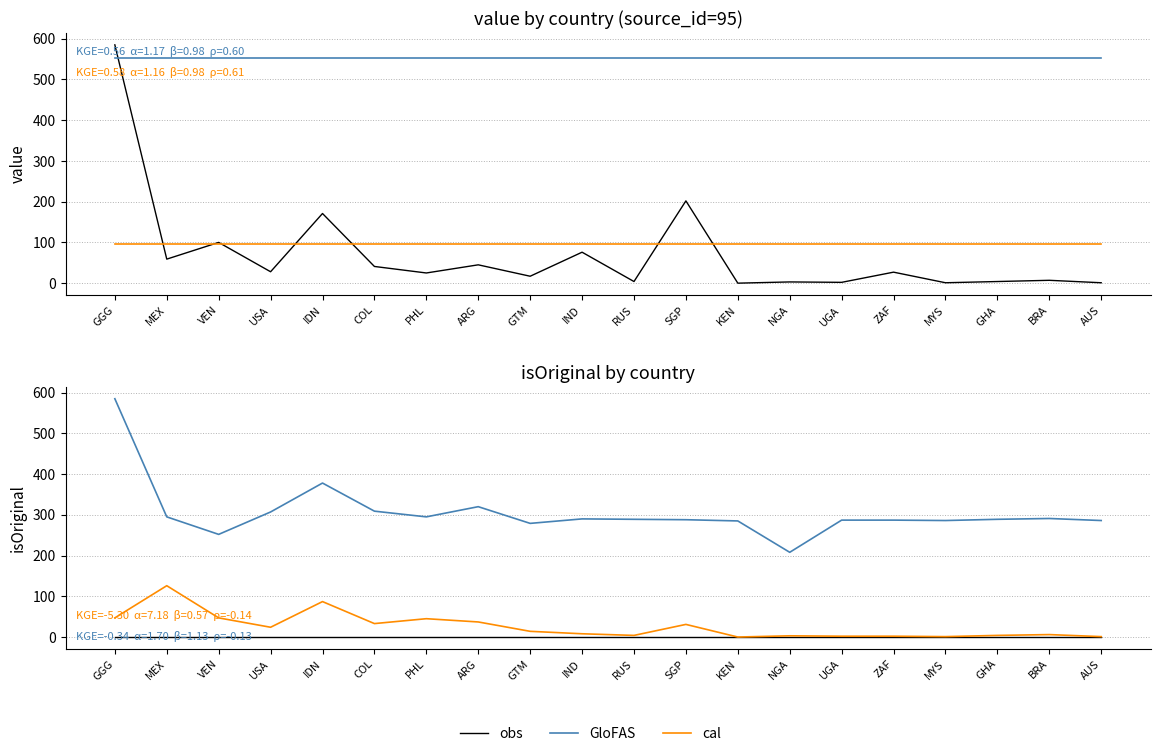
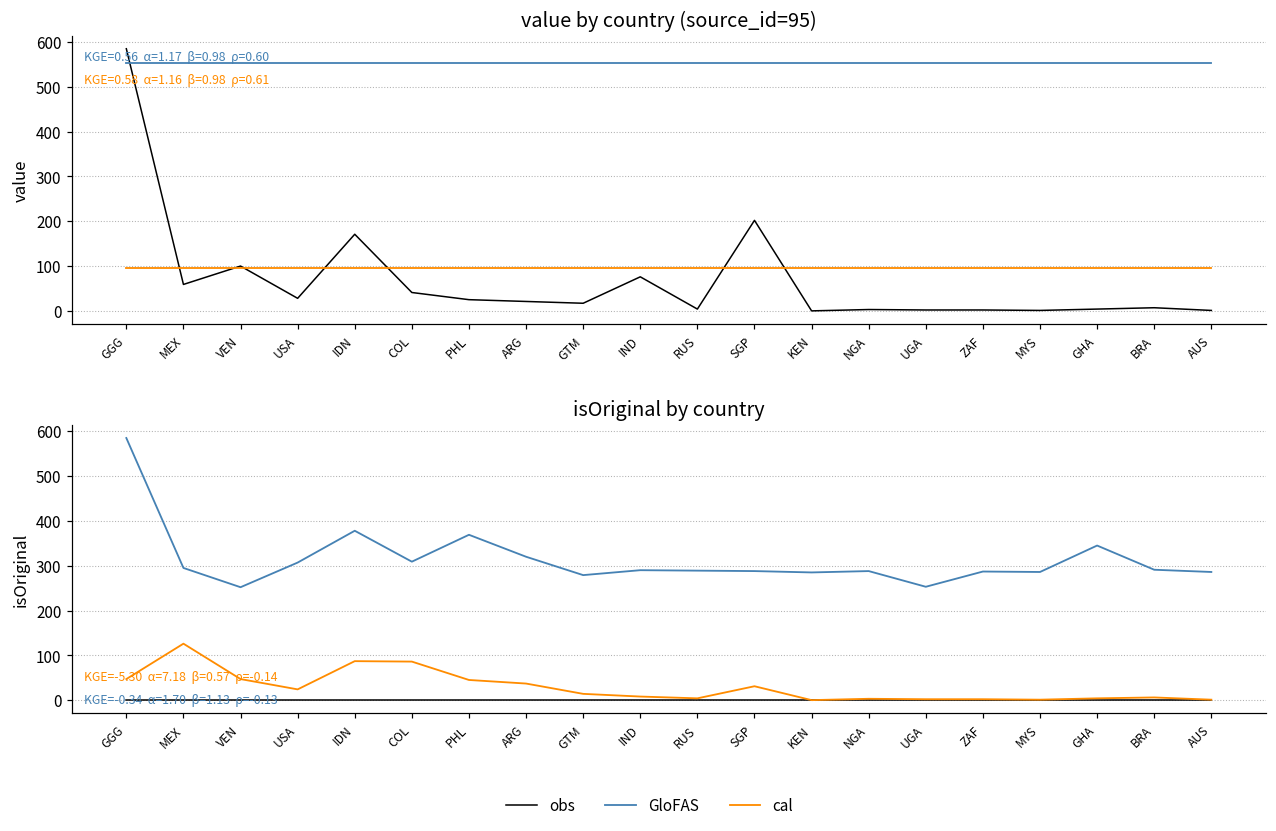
value by country (source_id=95), obs, ARG: 50 -> 20
value by country (source_id=95), obs, ZAF: 30 -> 0
isOriginal by country, cal, COL: 30 -> 90
isOriginal by country, GloFAS, PHL: 300 -> 370
isOriginal by country, GloFAS, NGA: 210 -> 290
isOriginal by country, GloFAS, UGA: 290 -> 250
isOriginal by country, GloFAS, GHA: 290 -> 350
